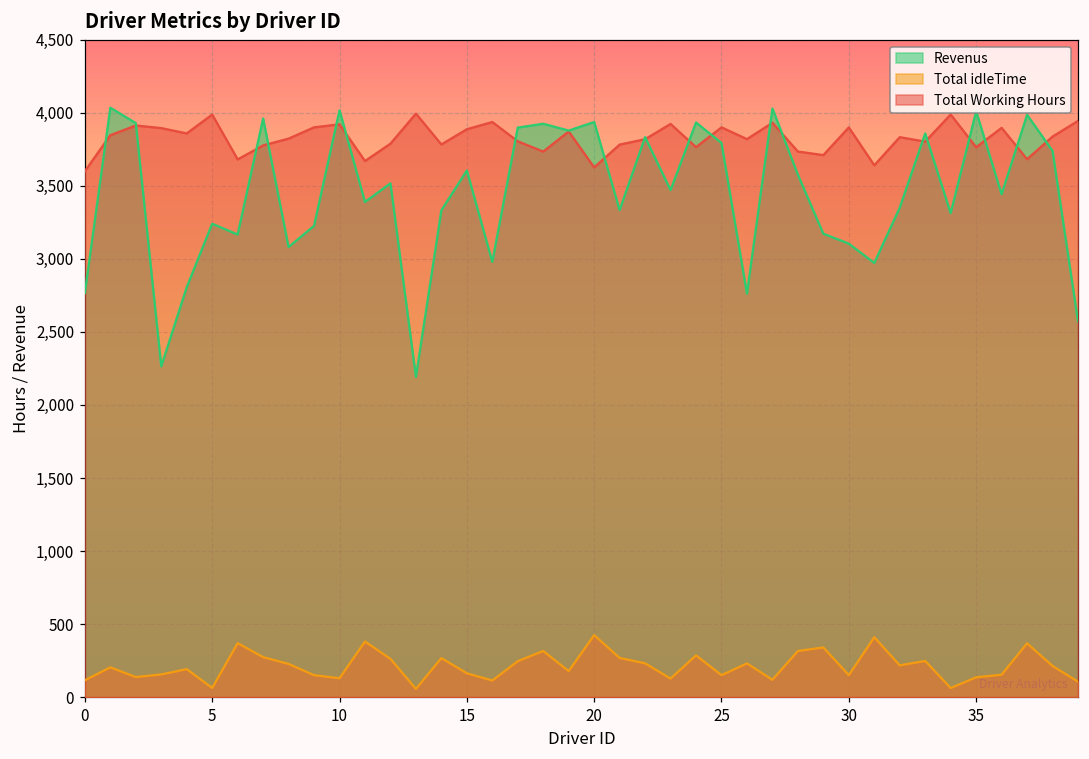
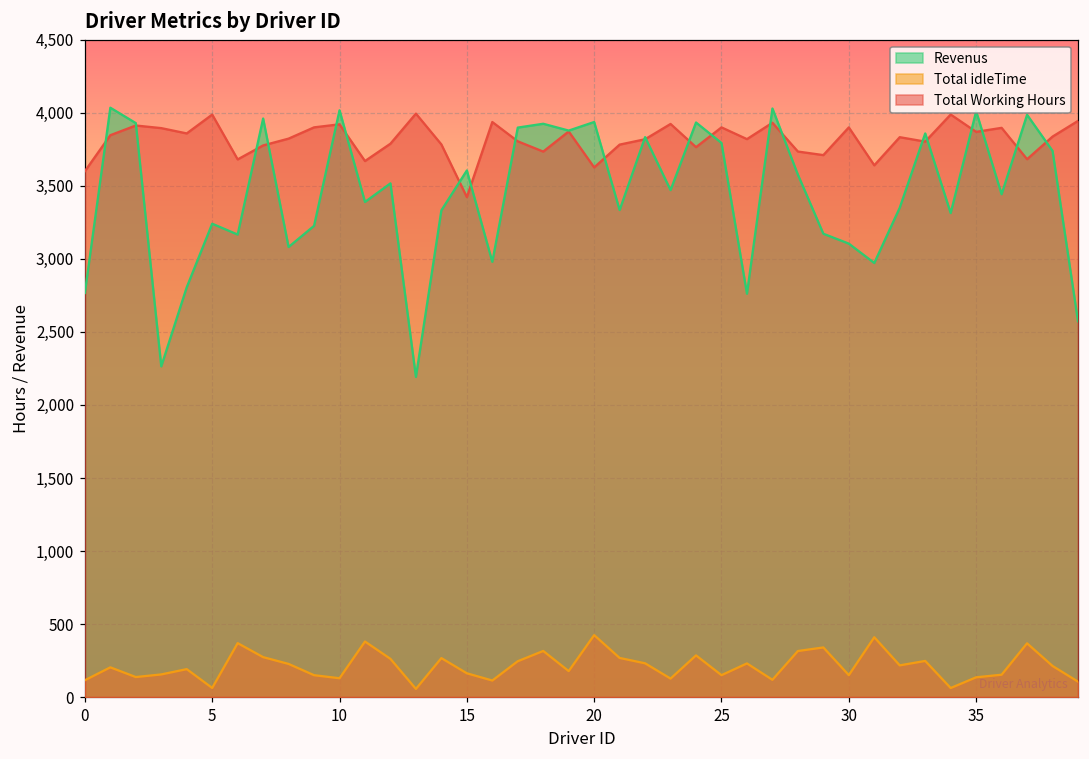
Total Working Hours, 15: 3,890 -> 3,420
Total Working Hours, 35: 3,760 -> 3,870
